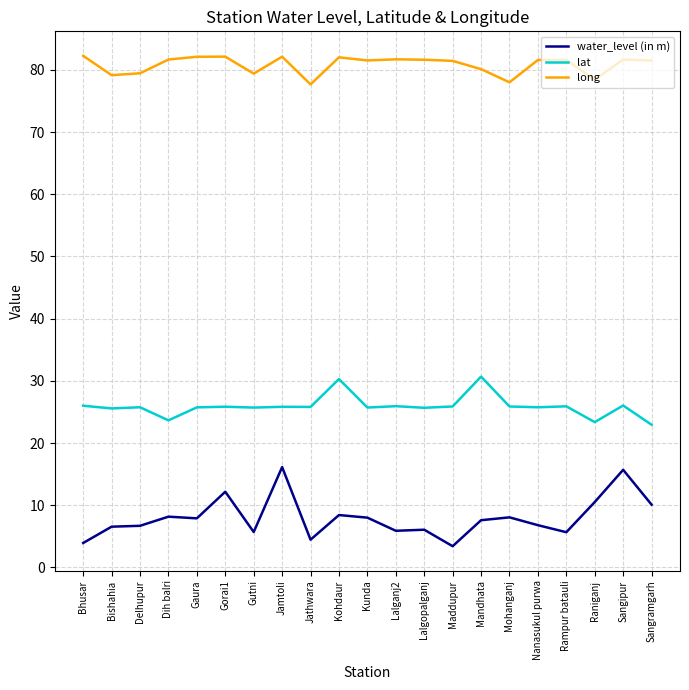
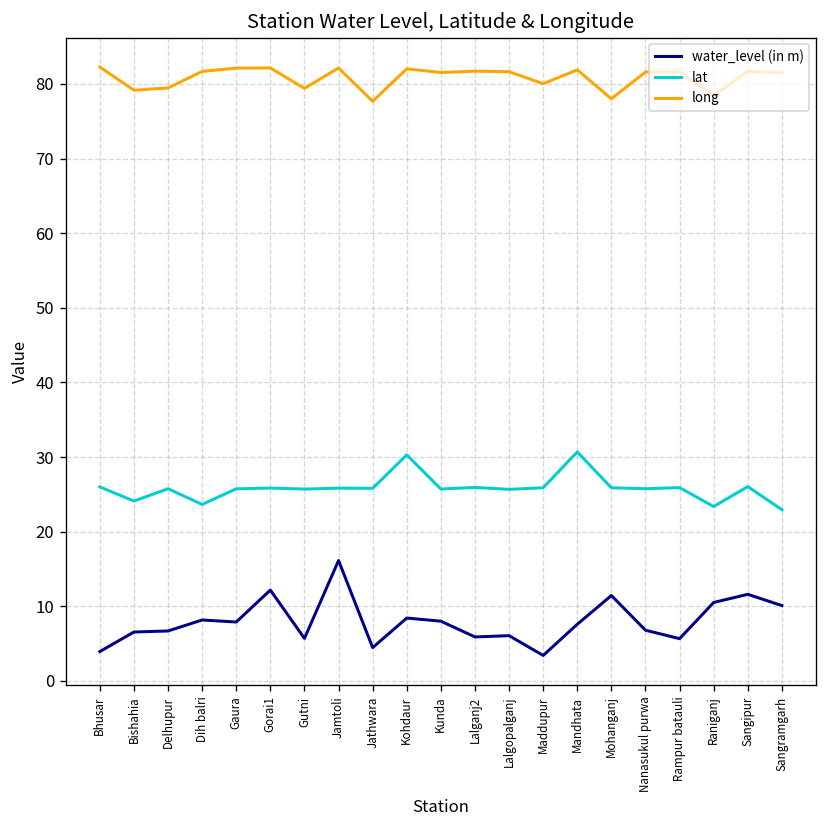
lat, Bishahia: 26 -> 24
long, Maddupur: 81 -> 80
long, Mandhata: 80 -> 82
water_level (in m), Mohanganj: 8 -> 11
water_level (in m), Sangipur: 16 -> 12
